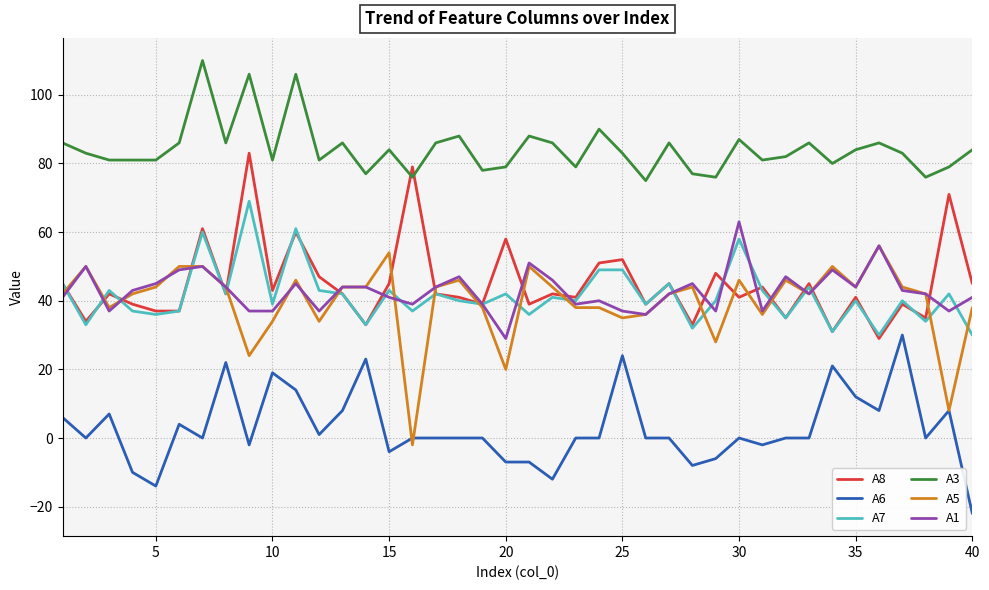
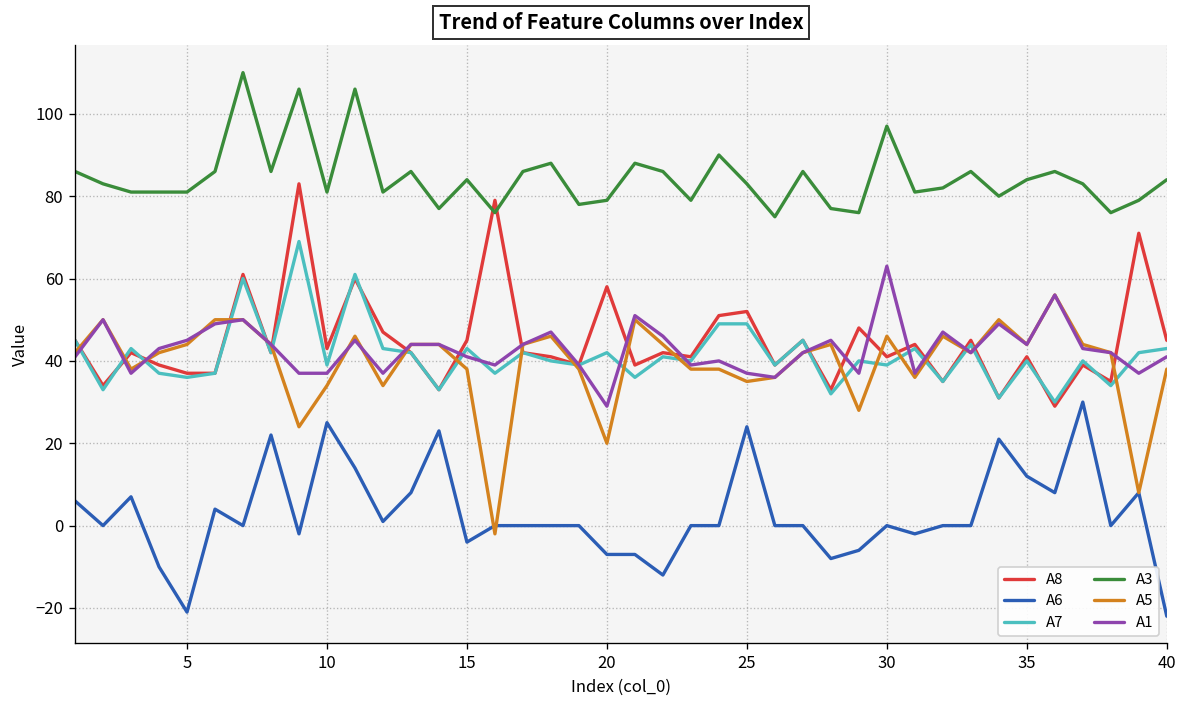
A6, 5: -14 -> -21
A6, 10: 19 -> 25
A5, 15: 54 -> 38
A7, 30: 58 -> 39
A3, 30: 87 -> 97
A7, 40: 30 -> 43
